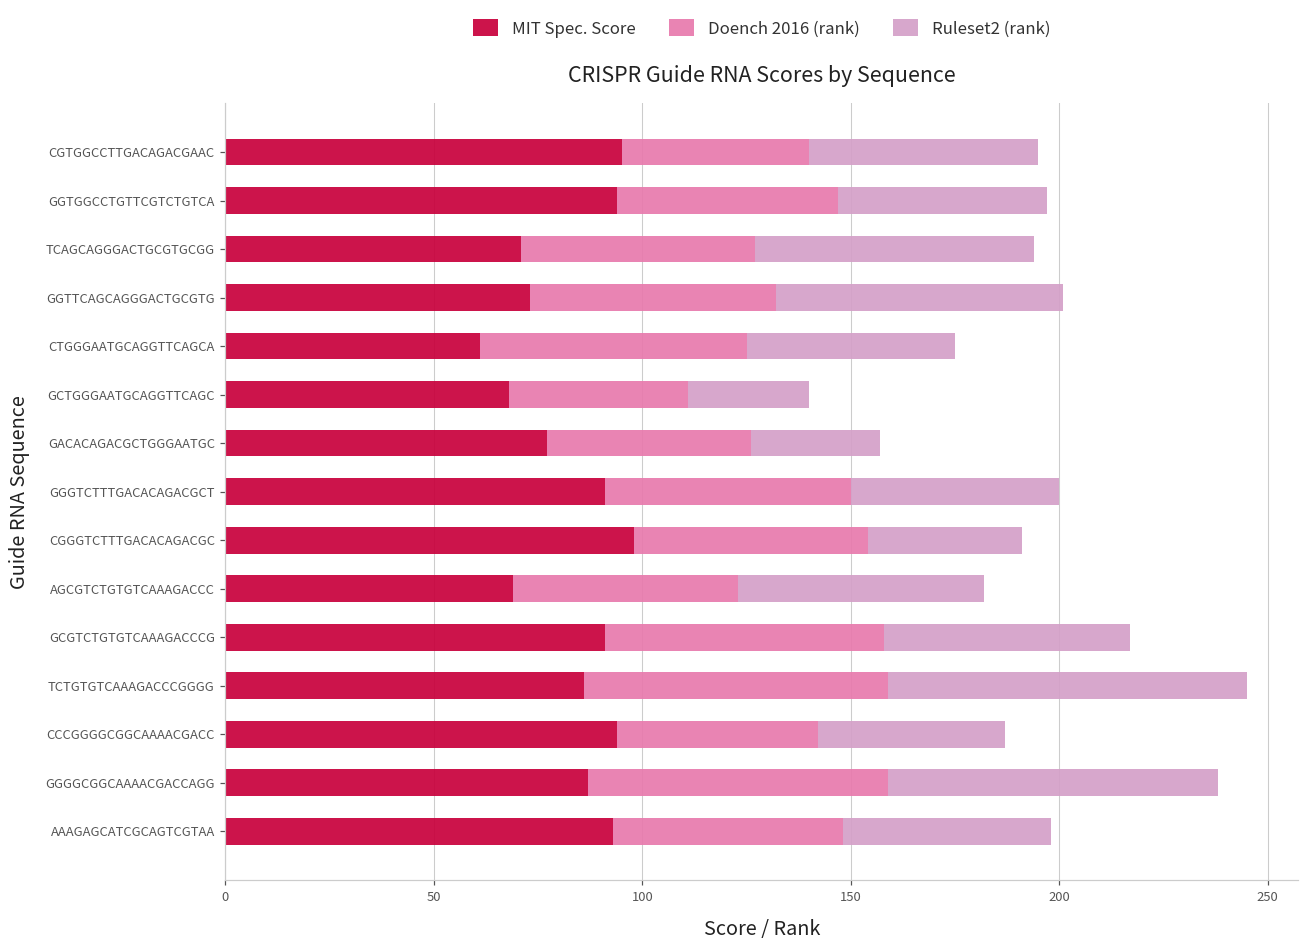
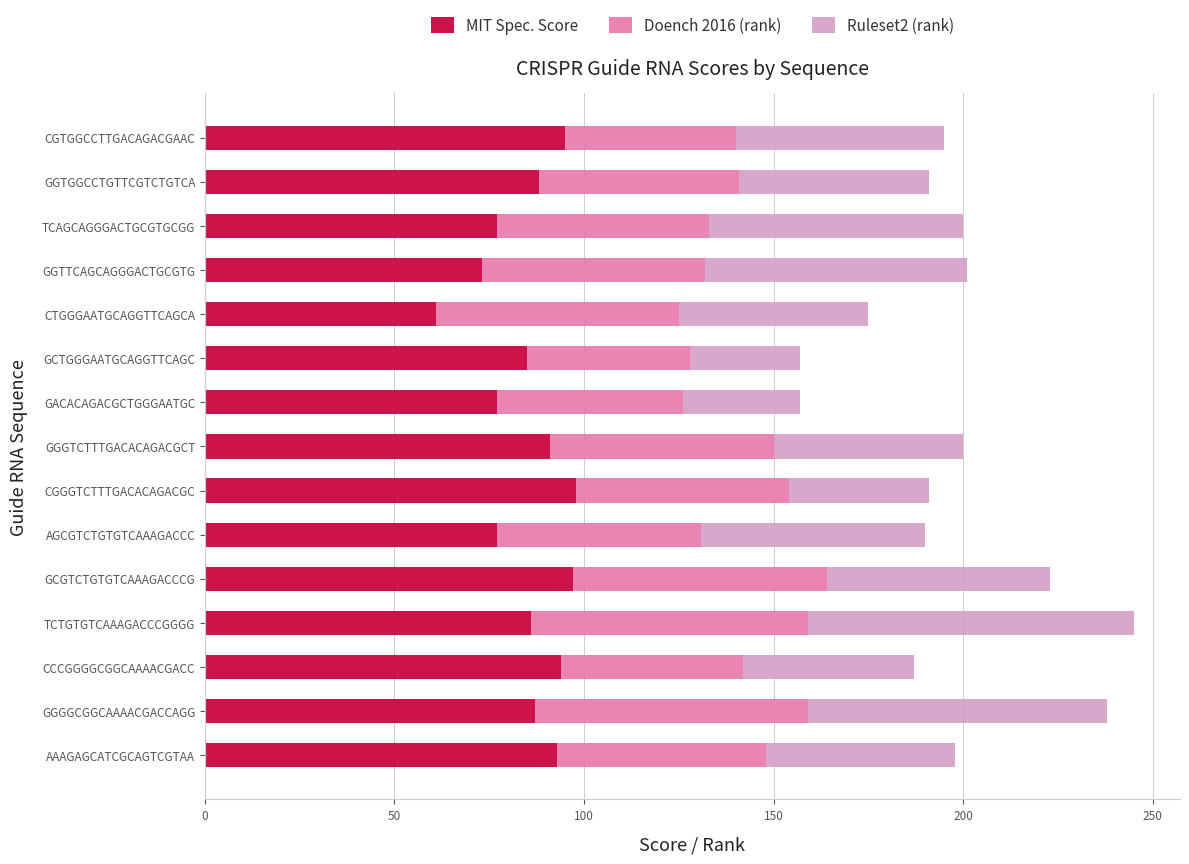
MIT Spec. Score, GGTGGCCTGTTCGTCTGTCA: 94 -> 88
MIT Spec. Score, TCAGCAGGGACTGCGTGCGG: 71 -> 77
MIT Spec. Score, GCTGGGAATGCAGGTTCAGC: 68 -> 85
MIT Spec. Score, AGCGTCTGTGTCAAAGACCC: 69 -> 77
MIT Spec. Score, GCGTCTGTGTCAAAGACCCG: 91 -> 97
